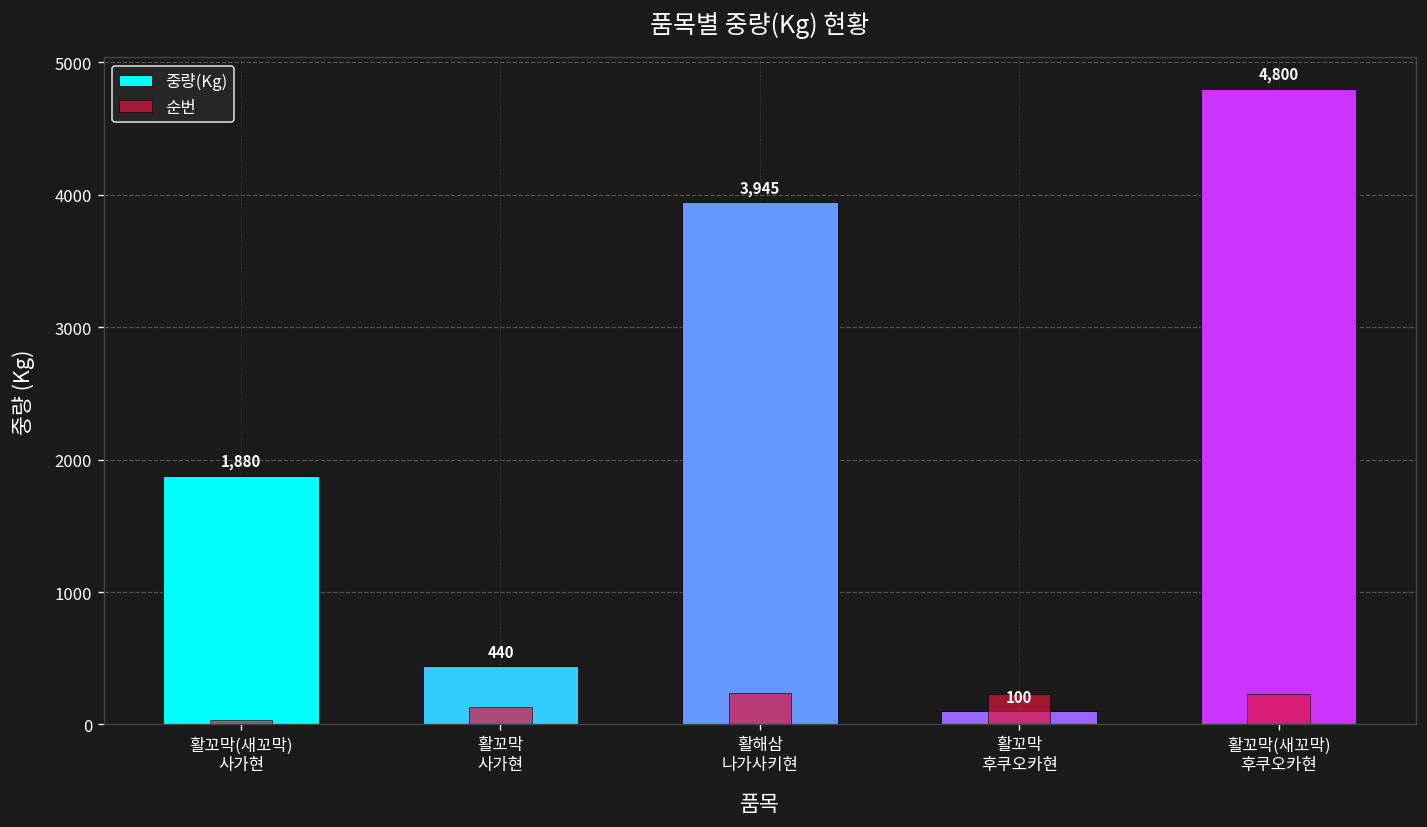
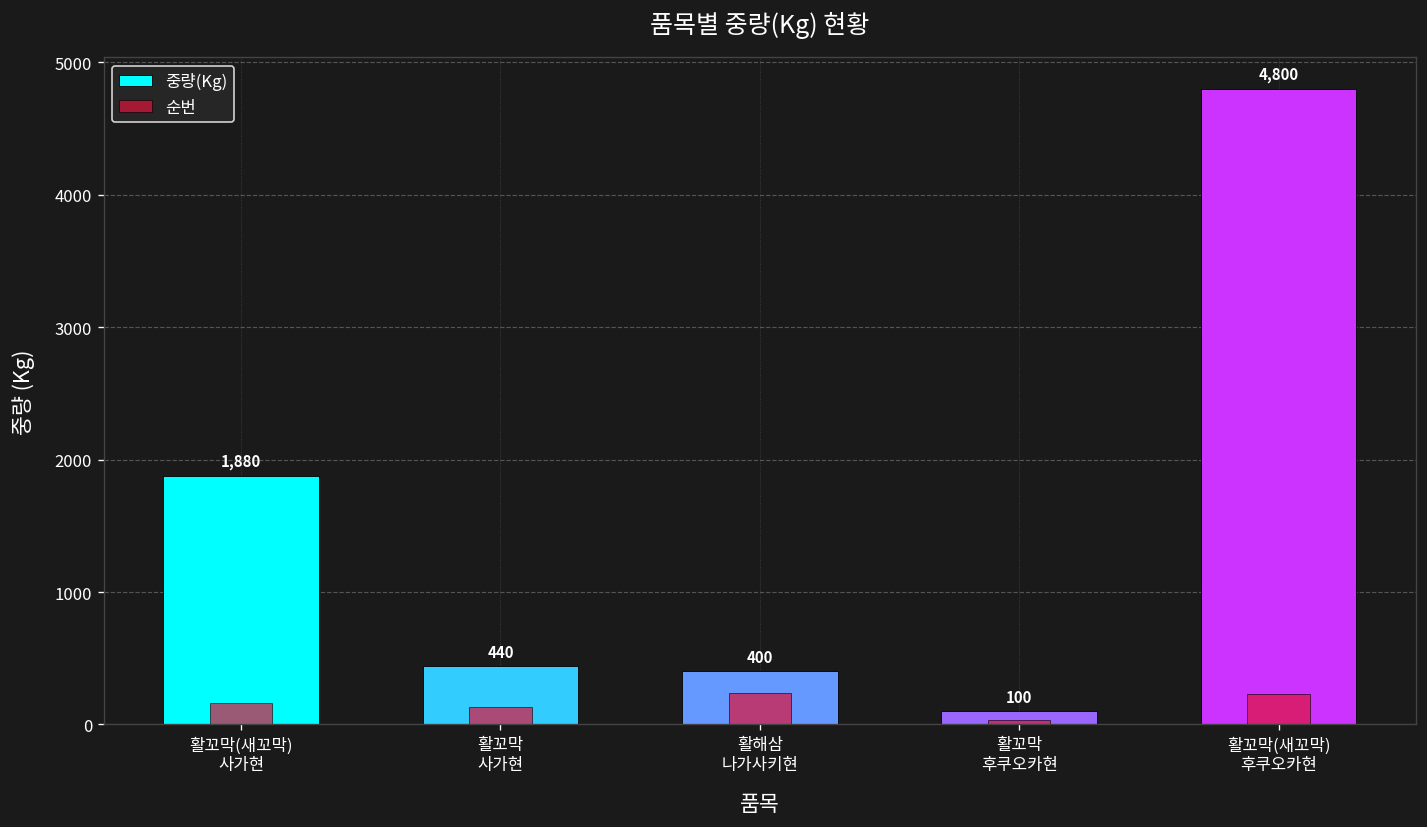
순번, 활꼬막(새꼬막) 사가현: 30 -> 170
중량(Kg), 활해삼 나가사키현: 3,945 -> 400
순번, 활꼬막 후쿠오카현: 230 -> 30
